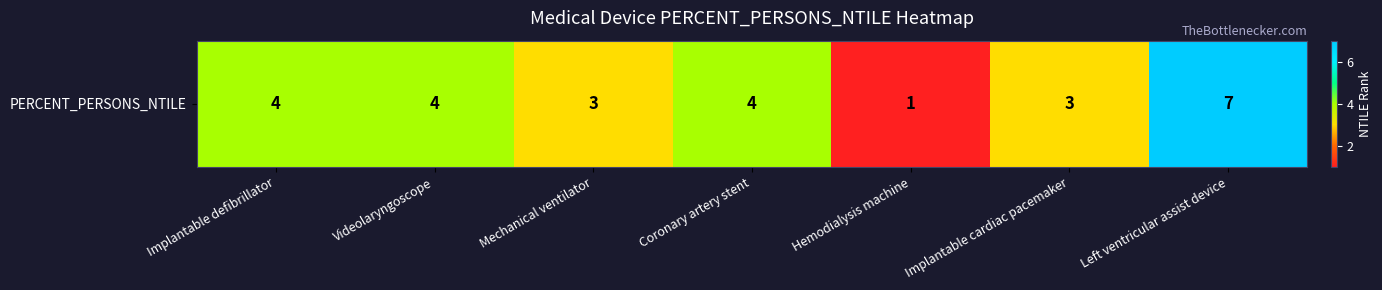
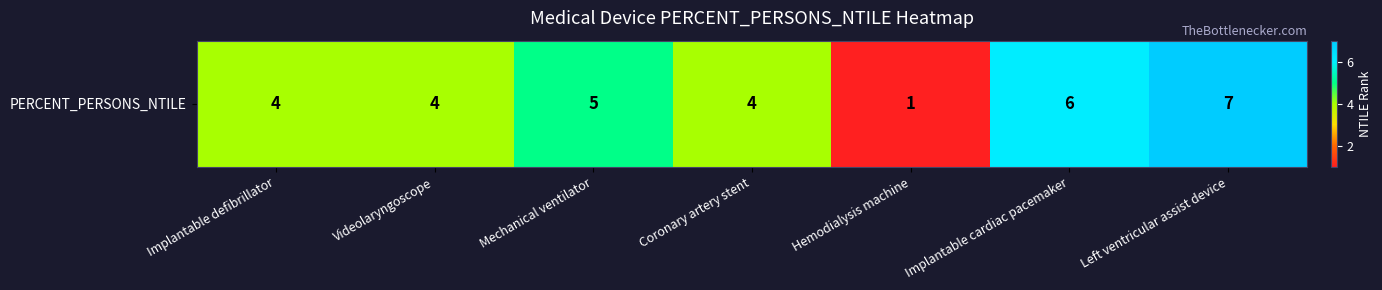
PERCENT_PERSONS_NTILE, Mechanical ventilator: 3 -> 5
PERCENT_PERSONS_NTILE, Implantable cardiac pacemaker: 3 -> 6
